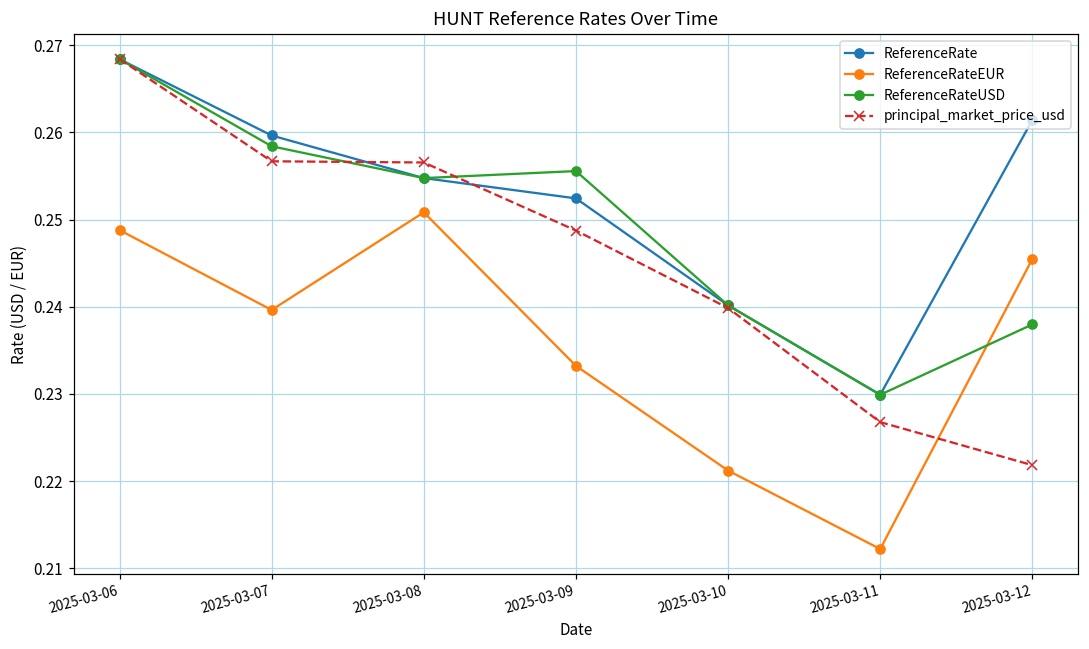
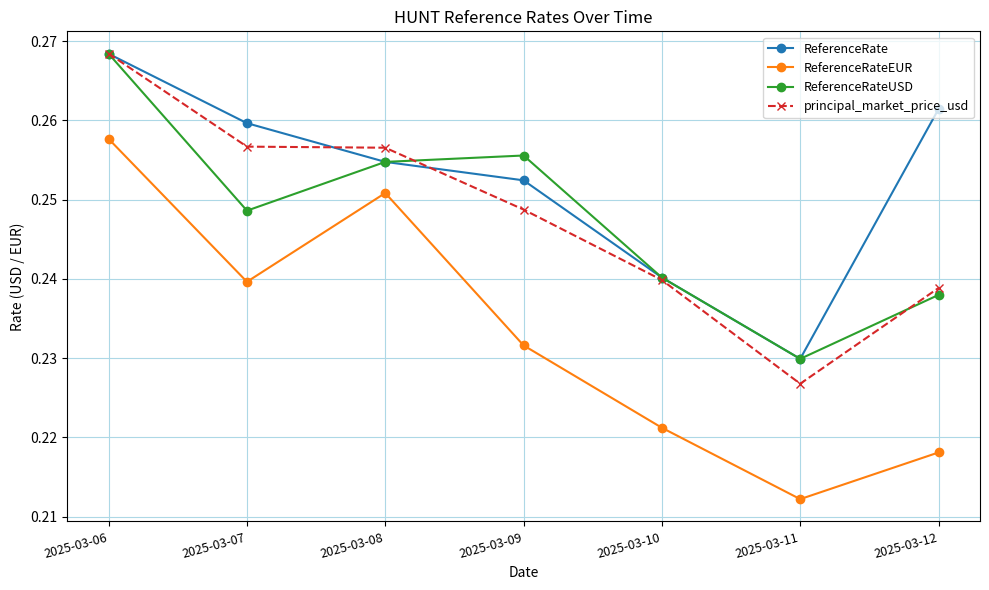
ReferenceRateEUR, 2025-03-06: 0.249 -> 0.258
ReferenceRateUSD, 2025-03-07: 0.258 -> 0.249
ReferenceRateEUR, 2025-03-09: 0.233 -> 0.232
ReferenceRateEUR, 2025-03-12: 0.245 -> 0.218
principal_market_price_usd, 2025-03-12: 0.222 -> 0.239
